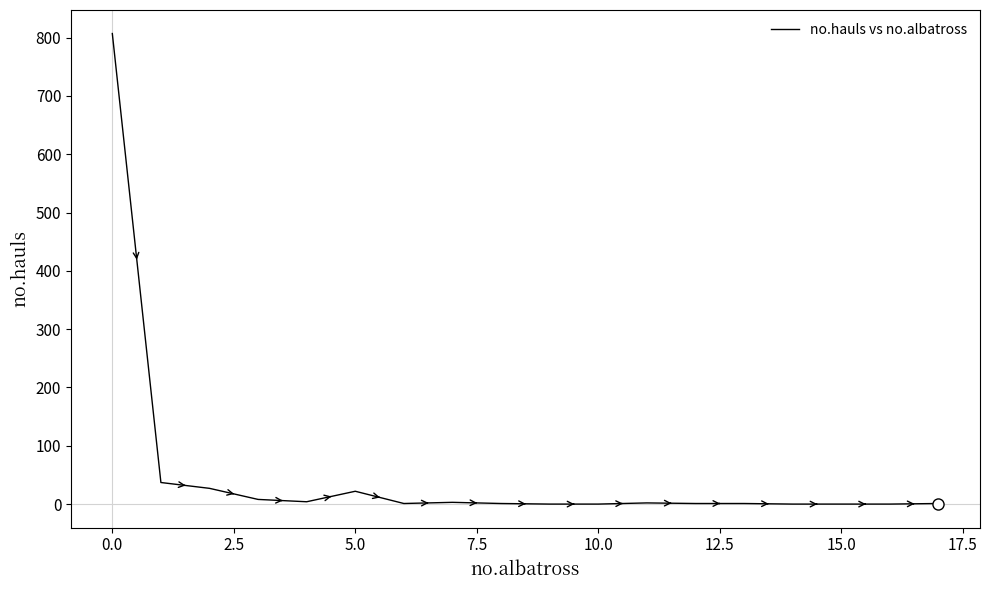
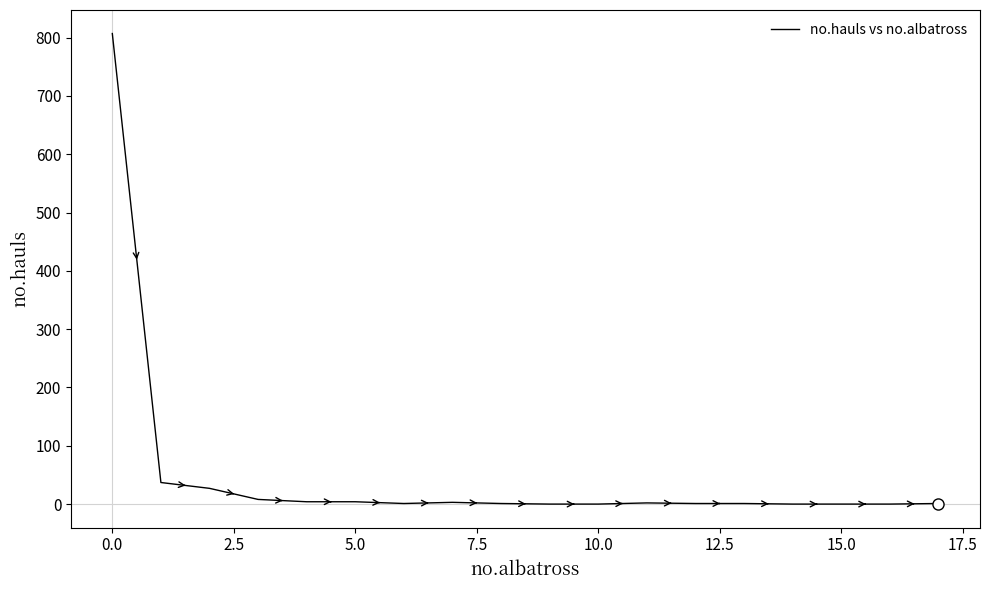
no.hauls vs no.albatross, 5.0: 20 -> 0
